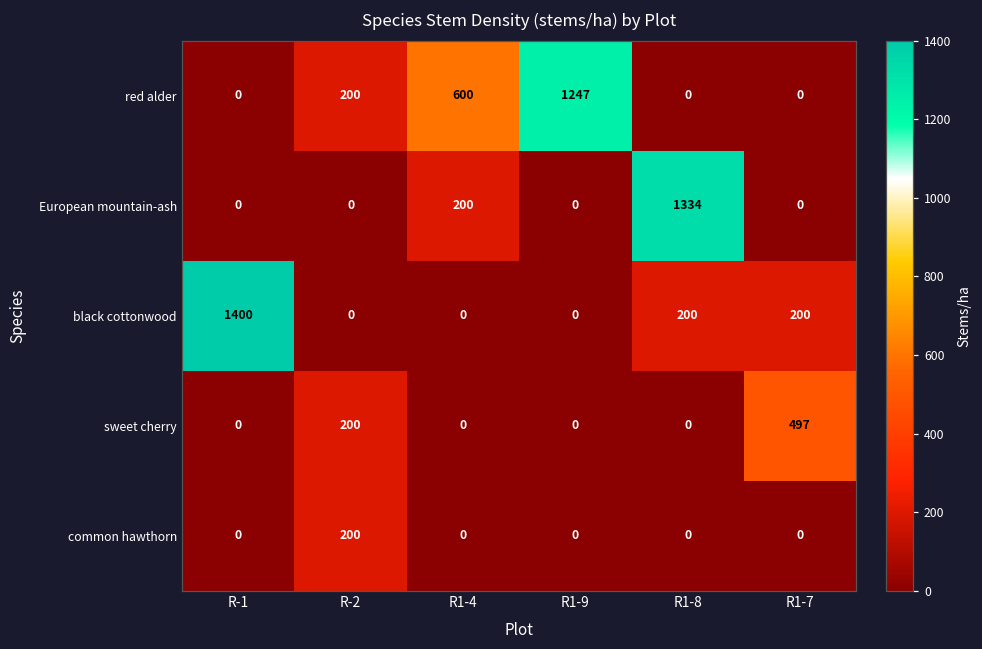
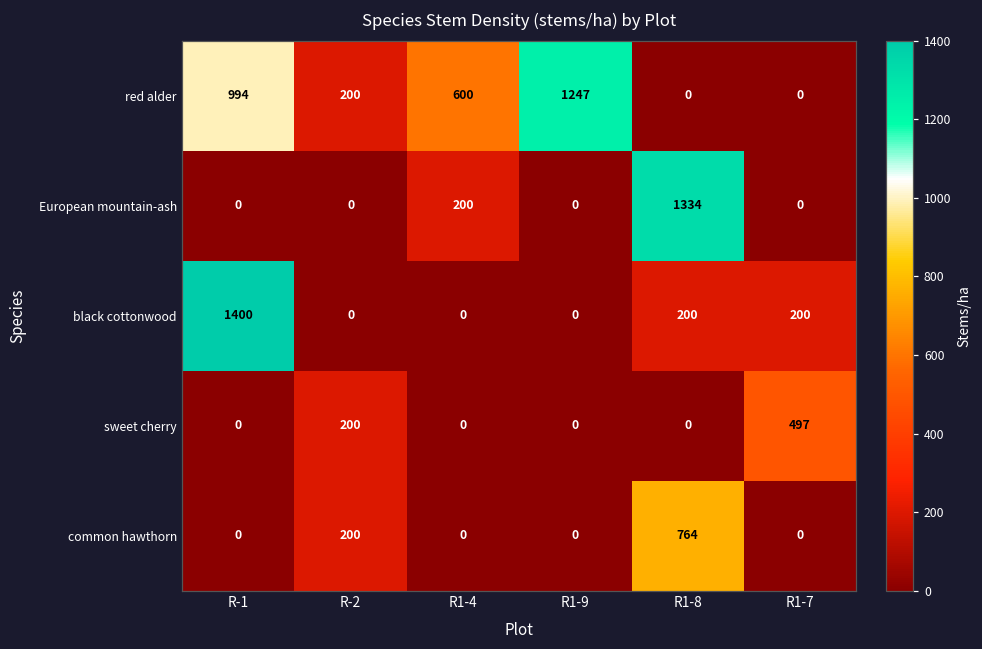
red alder, R-1: 0 -> 994
common hawthorn, R1-8: 0 -> 764
